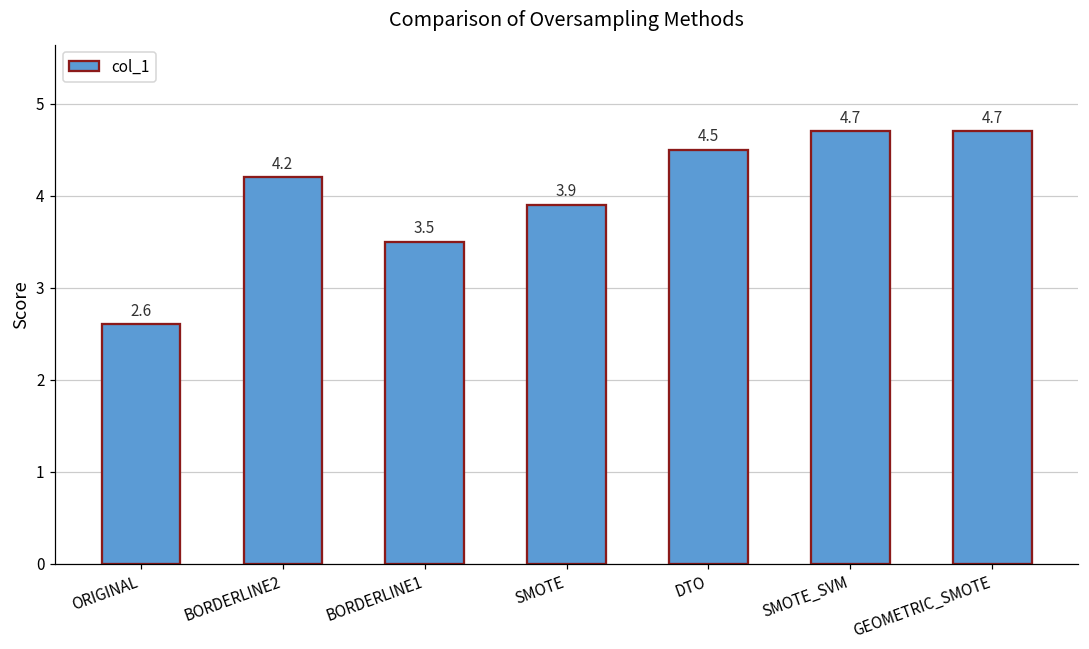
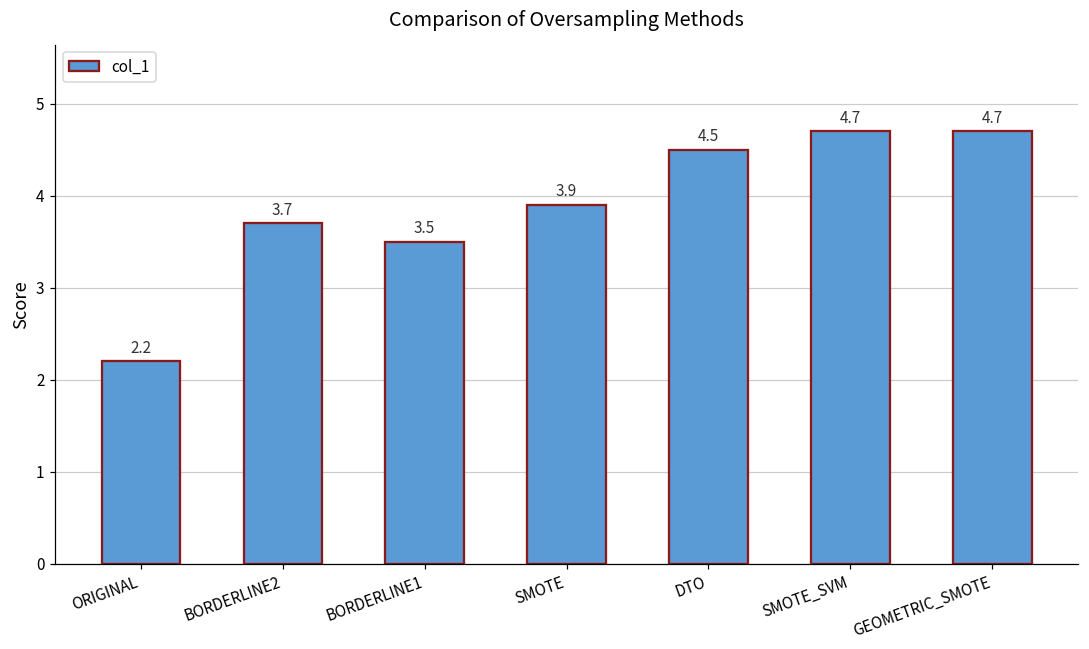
ORIGINAL: 2.6 -> 2.2
BORDERLINE2: 4.2 -> 3.7
